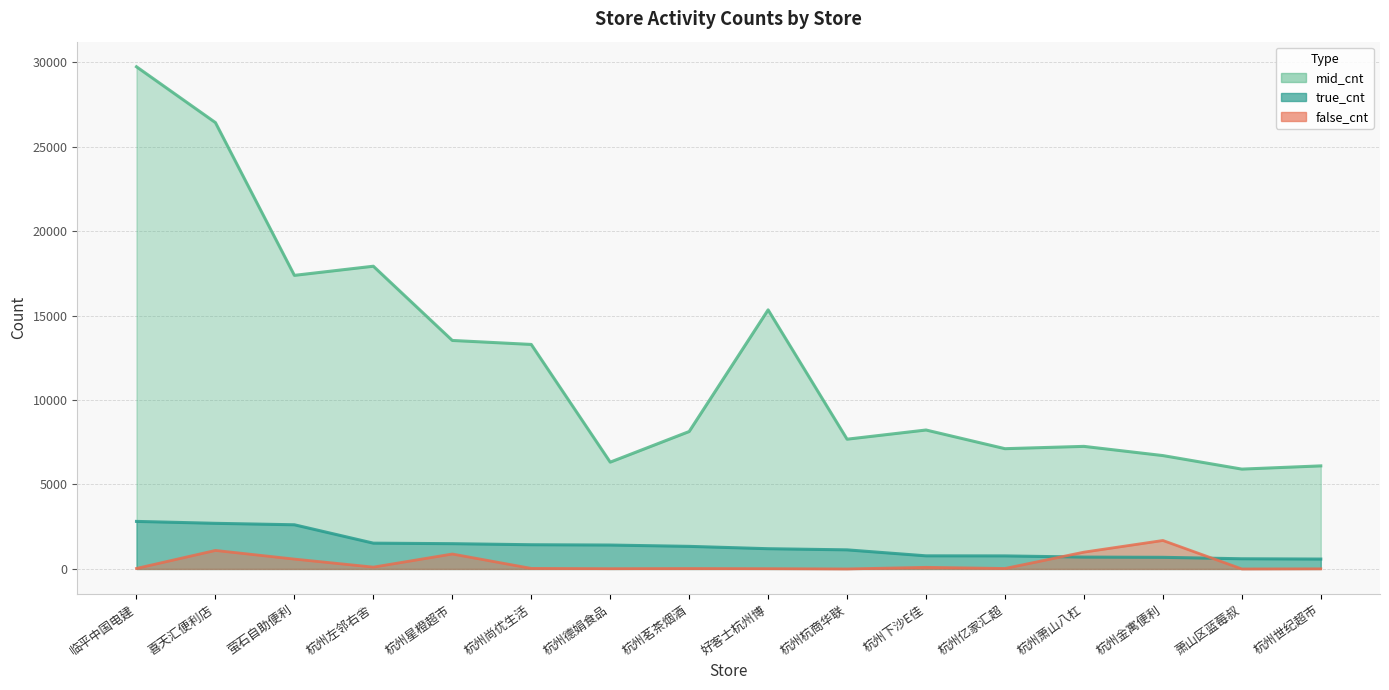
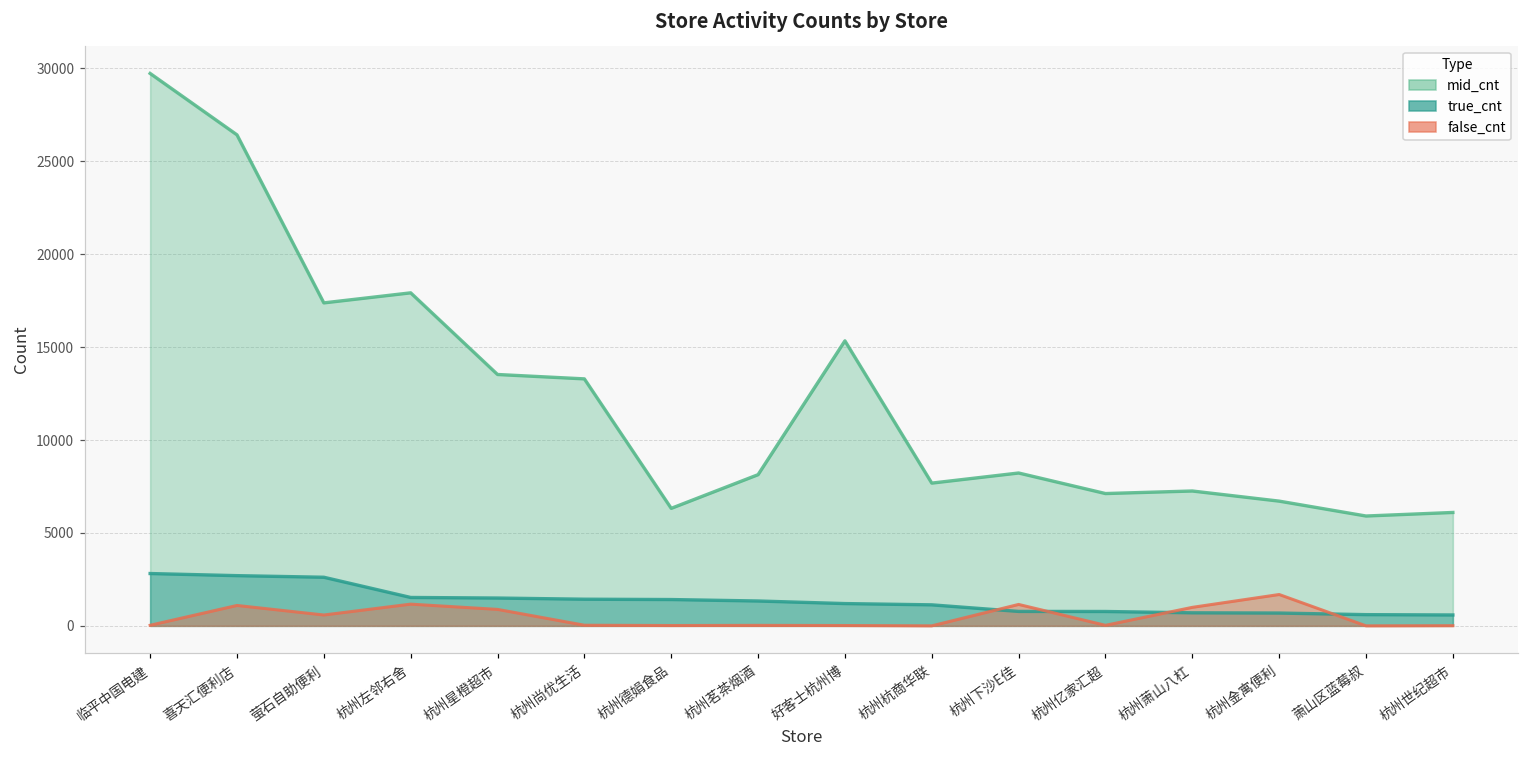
false_cnt, 杭州左邻右舍: 100 -> 1200
false_cnt, 杭州下沙E佳: 100 -> 1200
